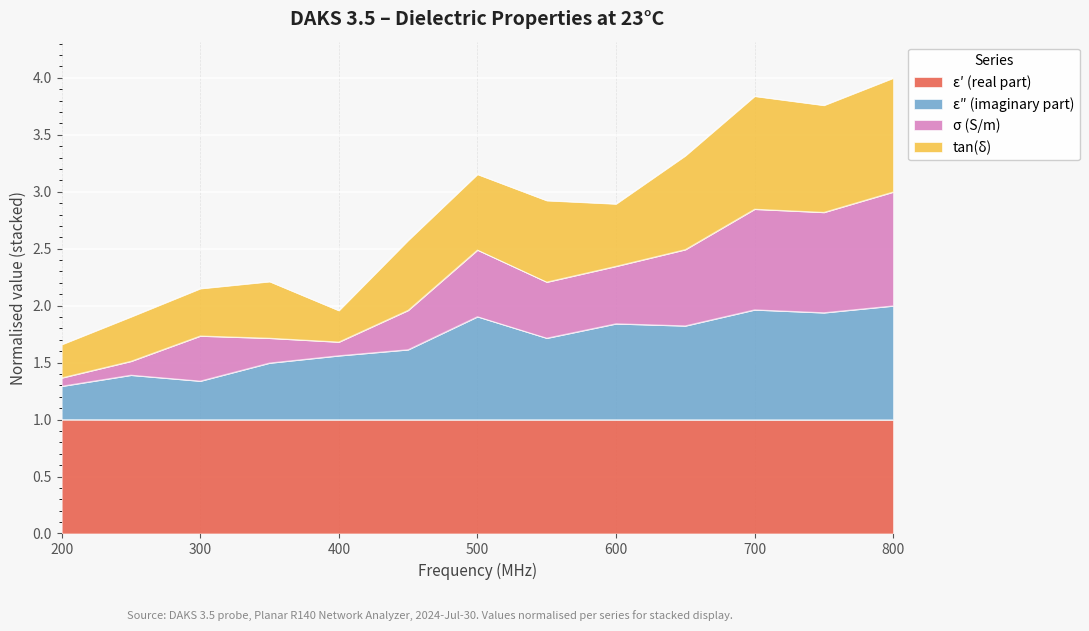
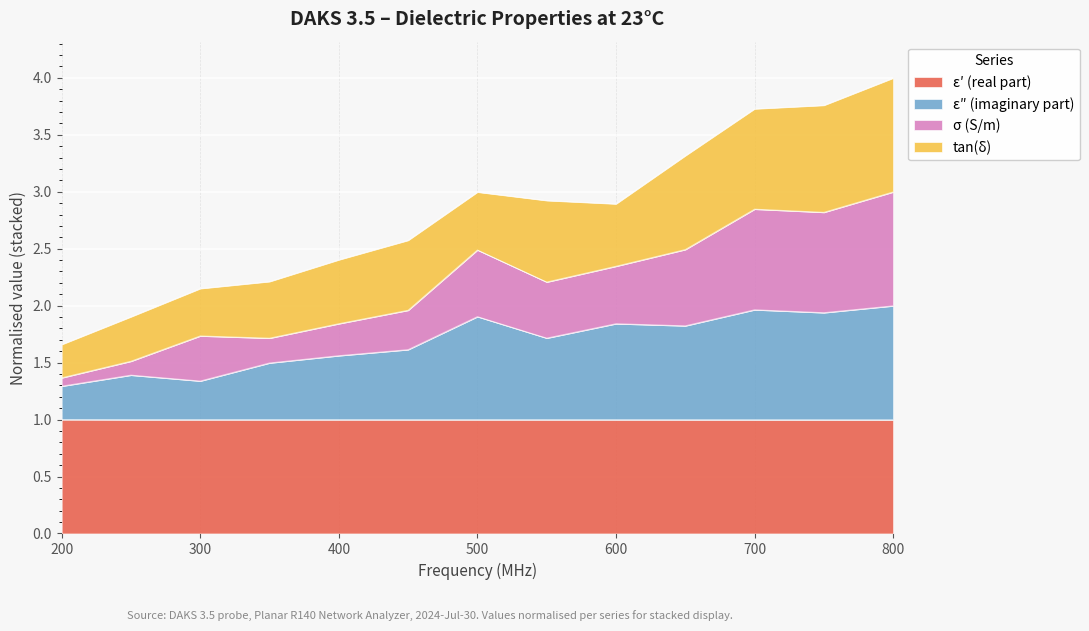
σ (S/m), 400: 0.12 -> 0.28
tan(δ), 400: 0.28 -> 0.56
tan(δ), 500: 0.66 -> 0.51
tan(δ), 700: 0.99 -> 0.88
